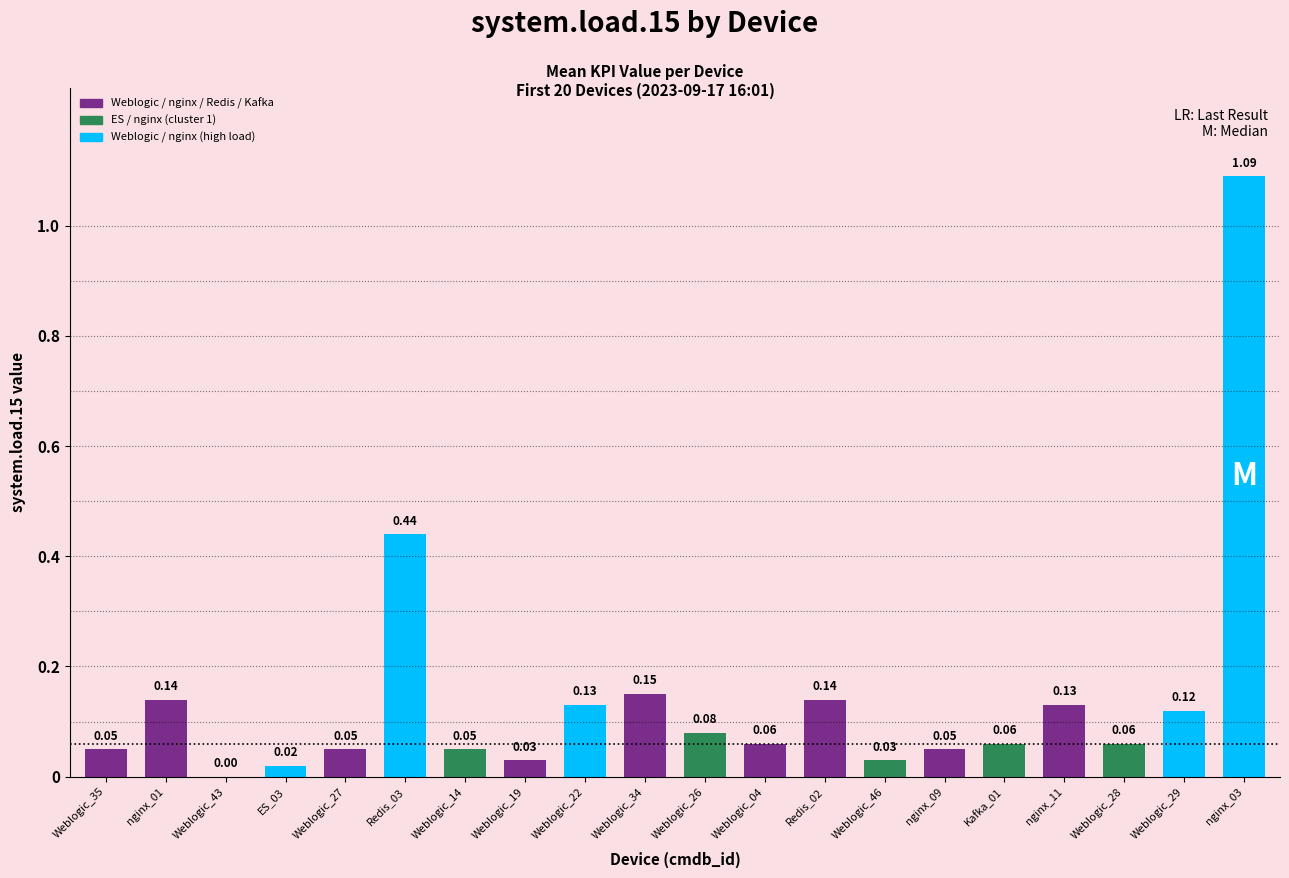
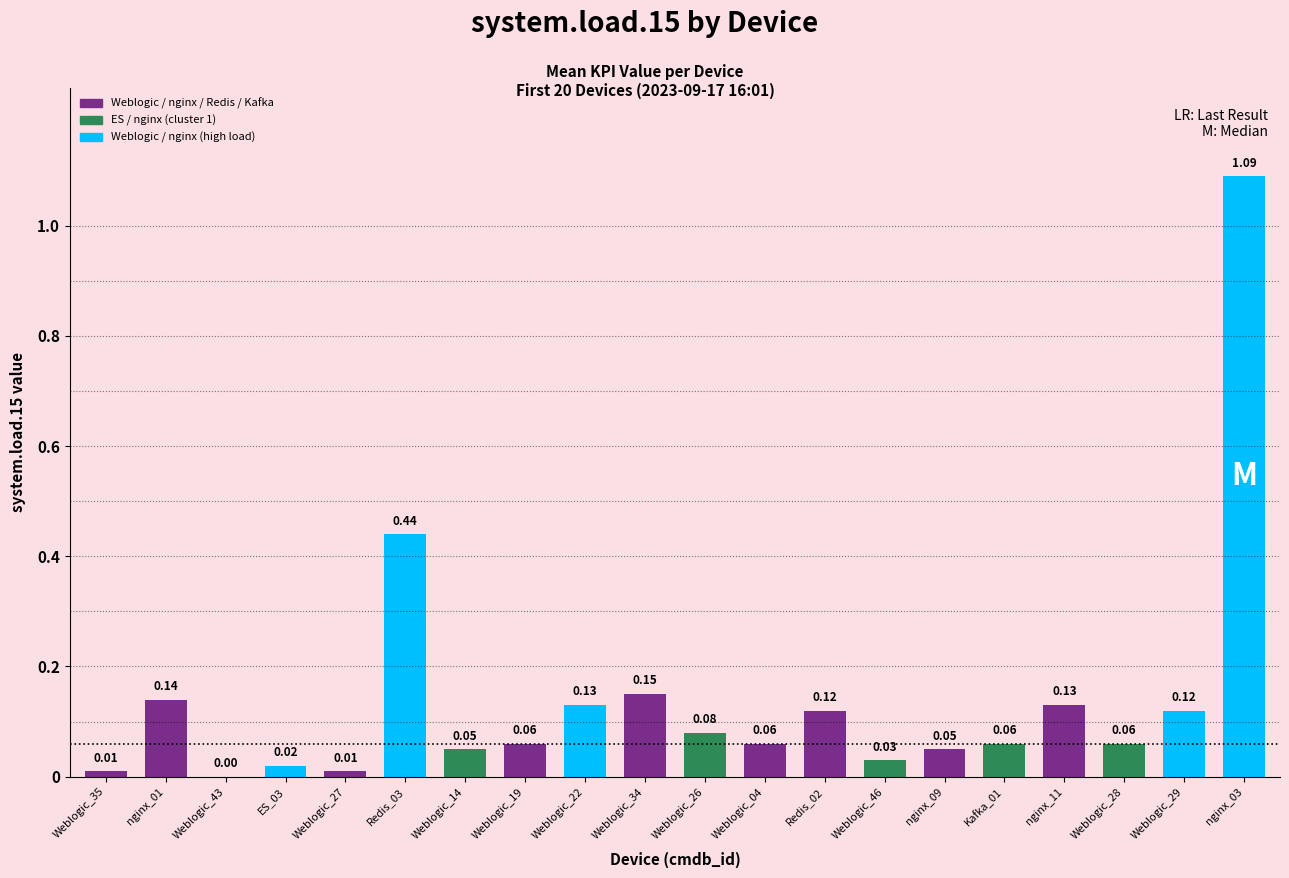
Weblogic_35: 0.05 -> 0.01
Weblogic_27: 0.05 -> 0.01
Weblogic_19: 0.03 -> 0.06
Redis_02: 0.14 -> 0.12
